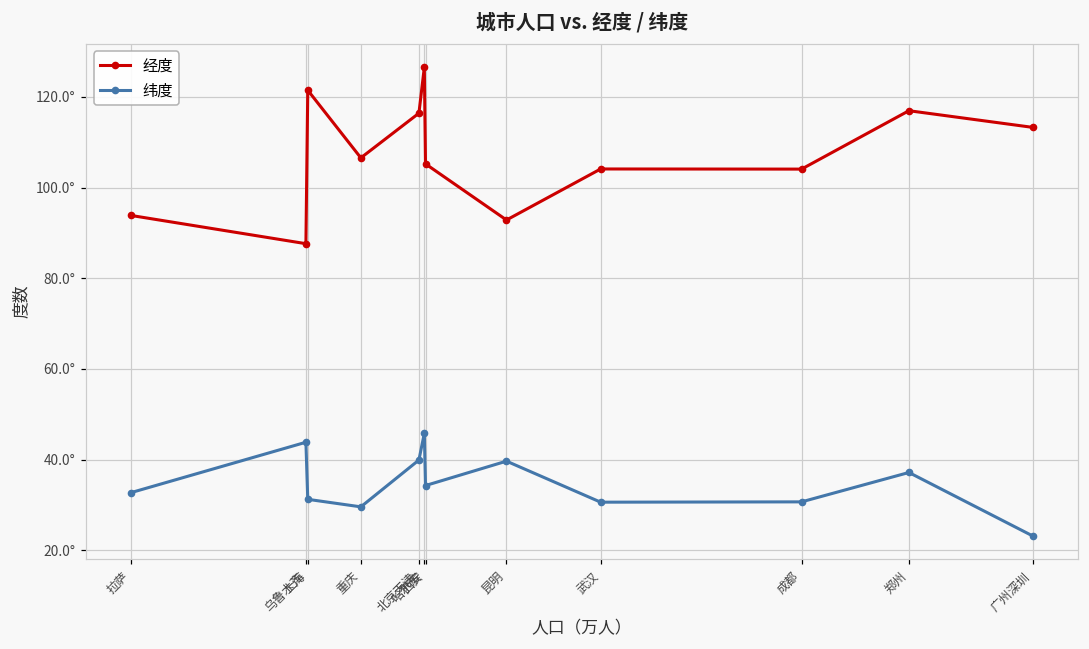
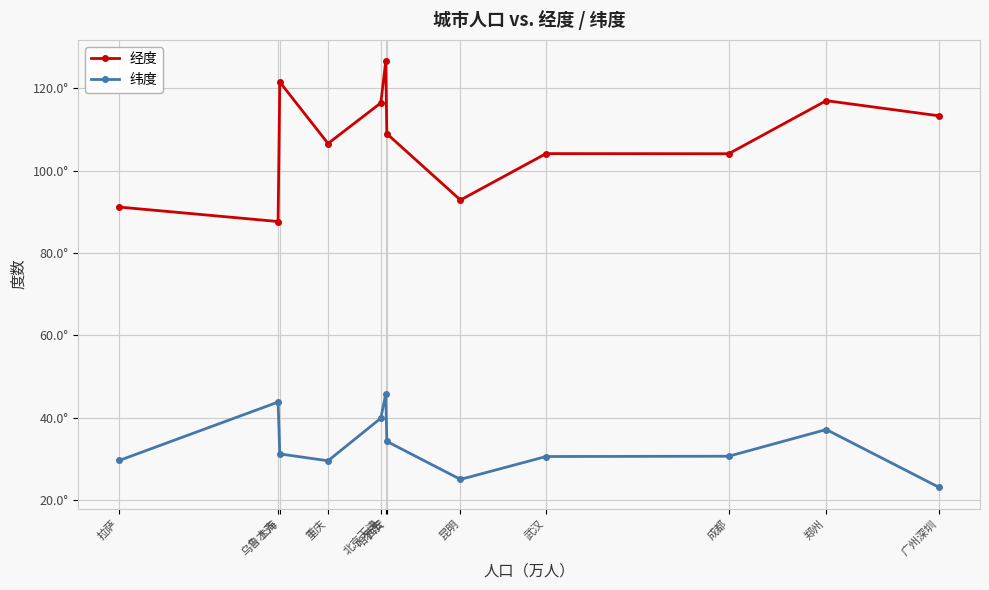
经度, 拉萨: 94° -> 91°
纬度, 拉萨: 33° -> 30°
经度, 西安: 105° -> 109°
纬度, 昆明: 40° -> 25°
